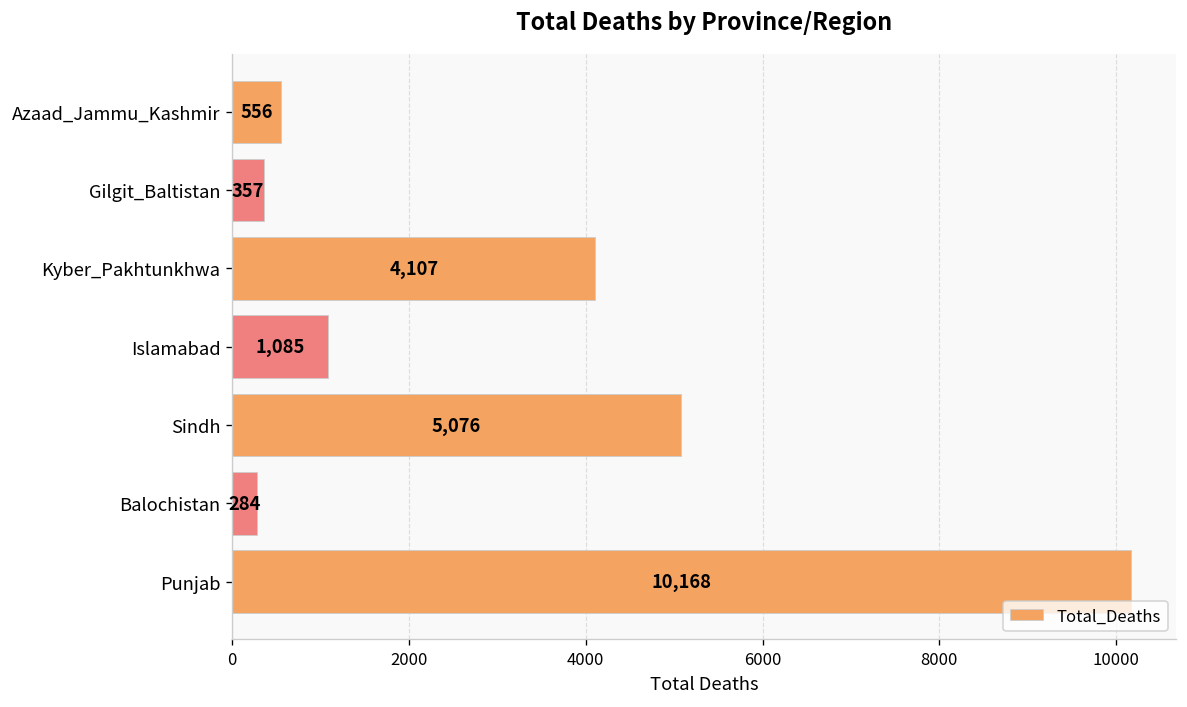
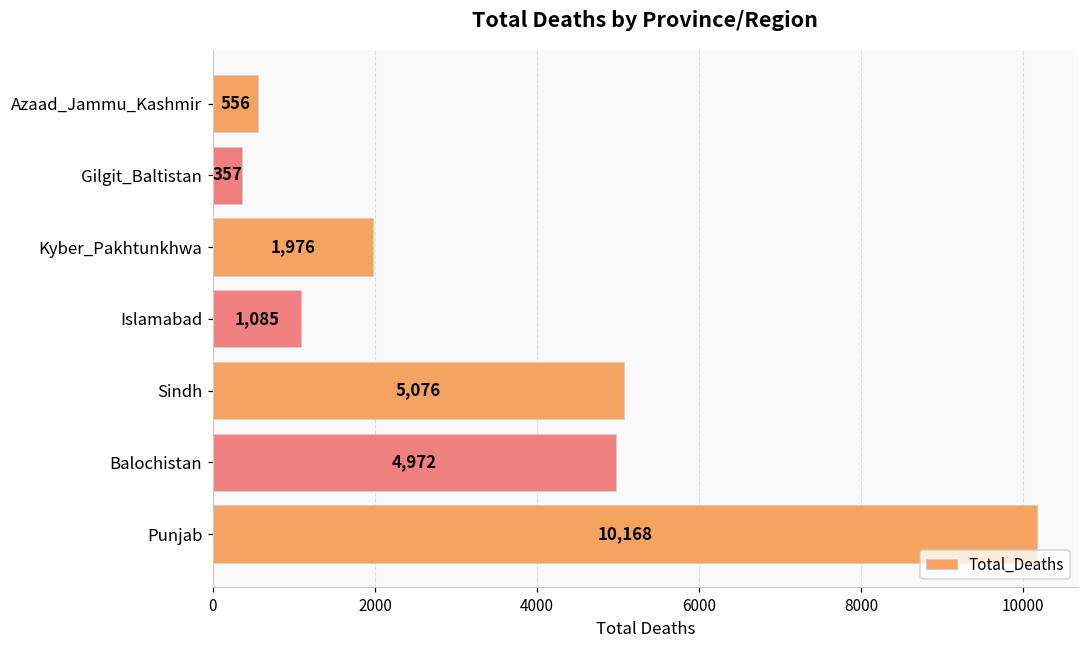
Kyber_Pakhtunkhwa: 4,107 -> 1,976
Balochistan: 284 -> 4,972
